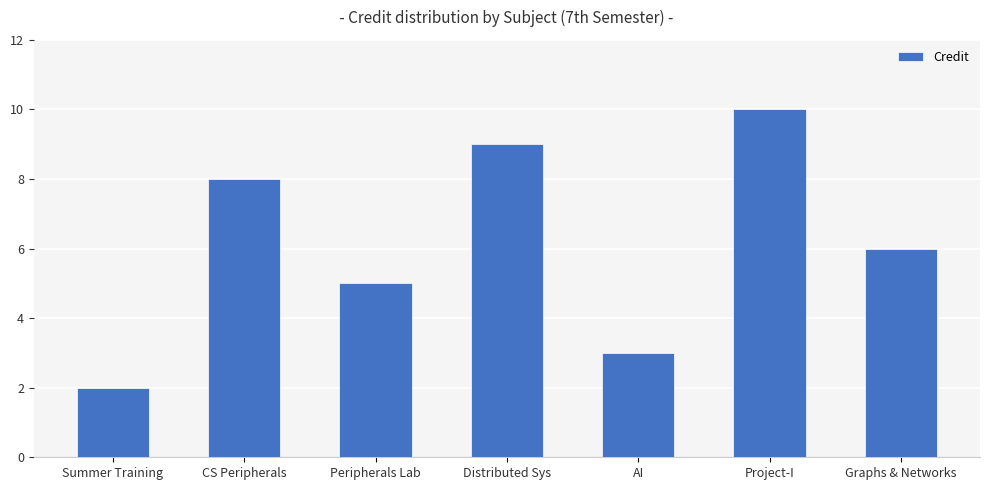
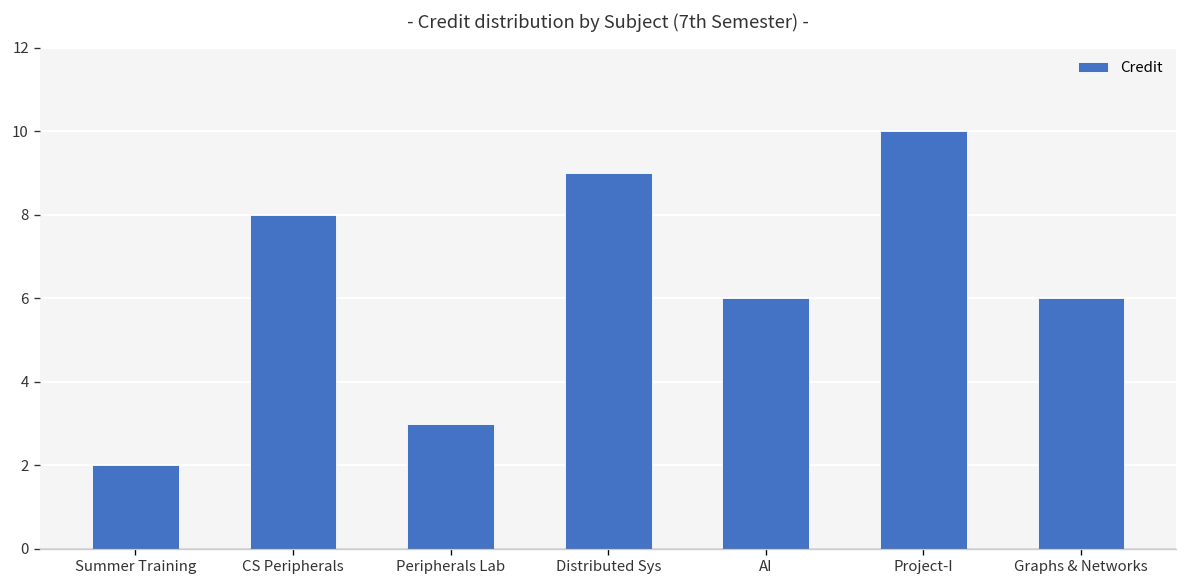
Peripherals Lab: 5 -> 3
AI: 3 -> 6
